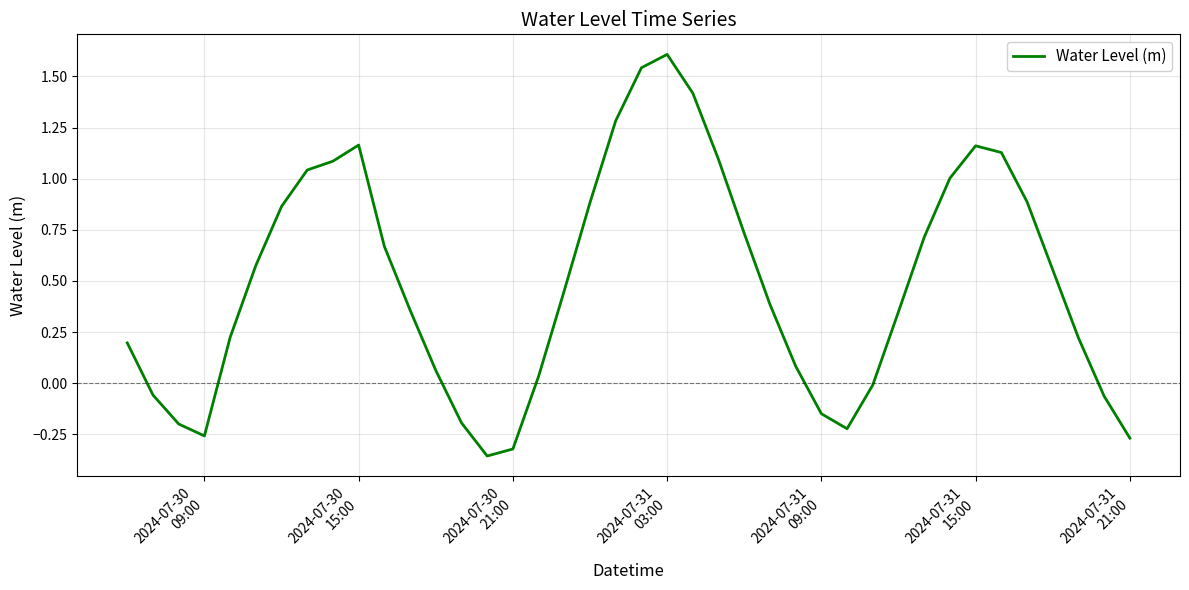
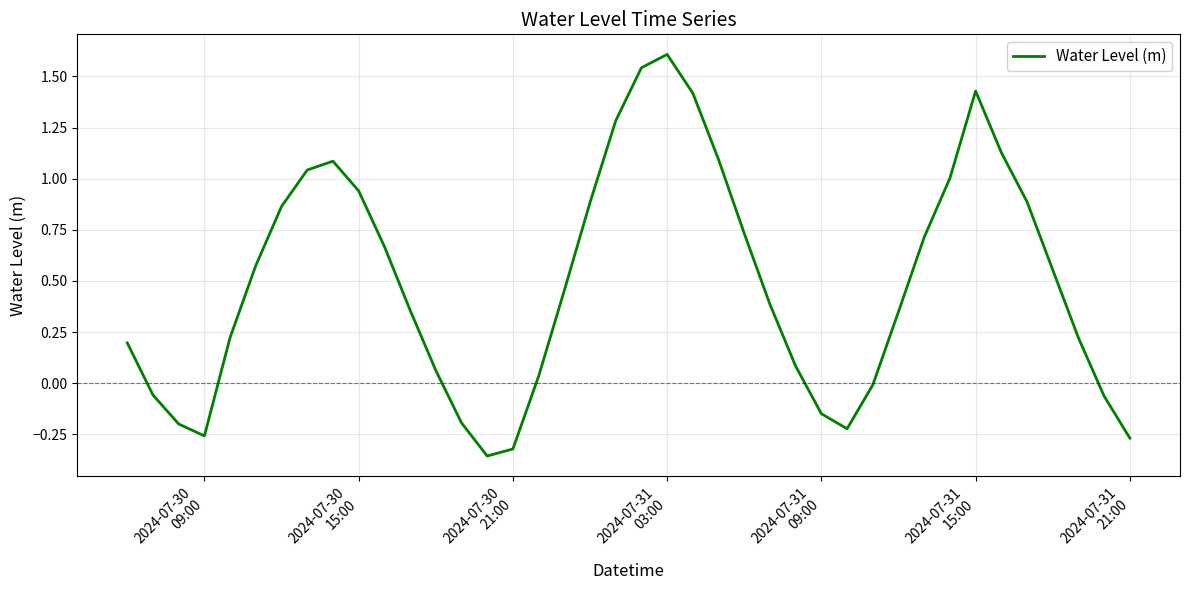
2024-07-30 15:00: 1.16 -> 0.94
2024-07-31 15:00: 1.16 -> 1.43
